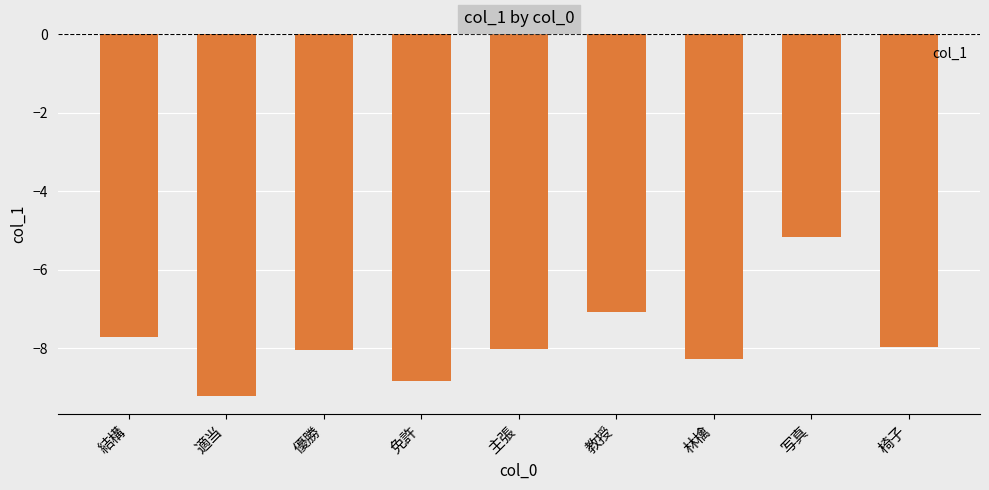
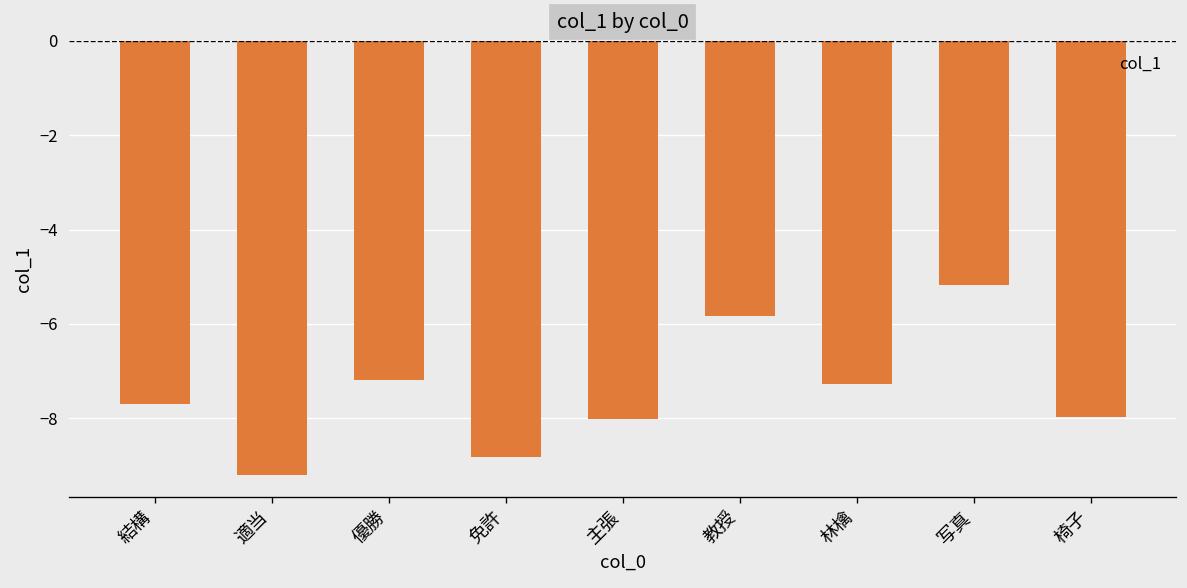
優勝: -8.0 -> -7.2
教授: -7.1 -> -5.8
林檎: -8.3 -> -7.3
